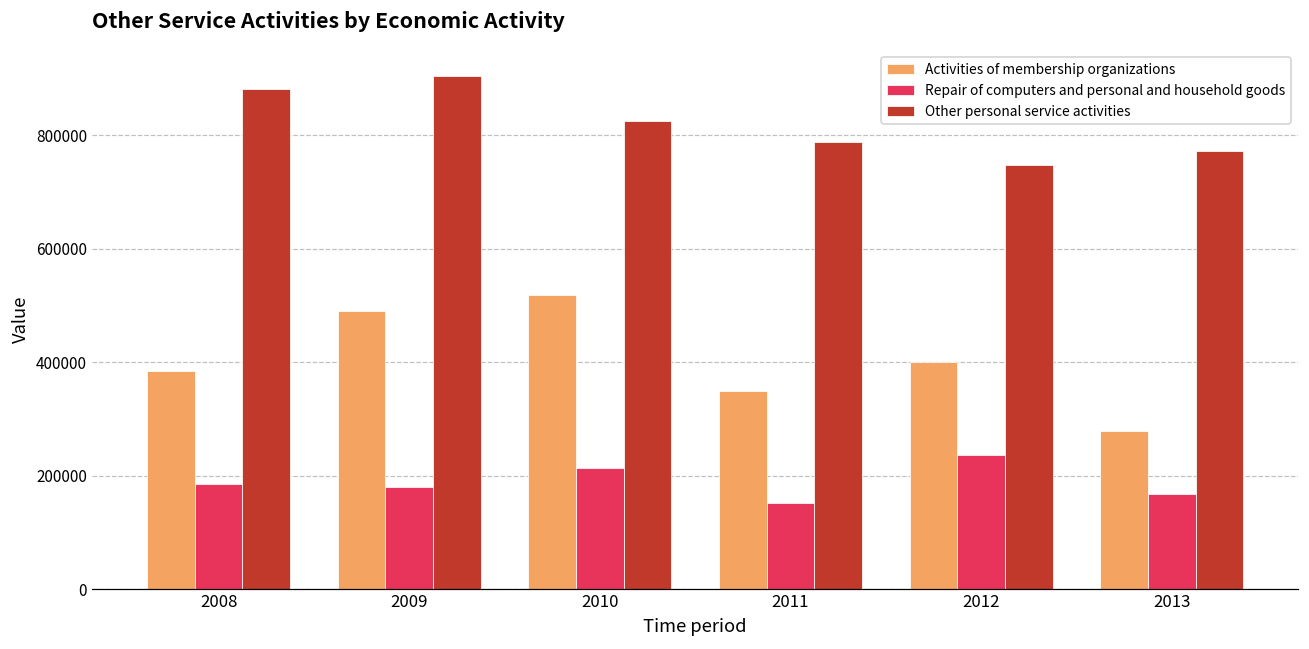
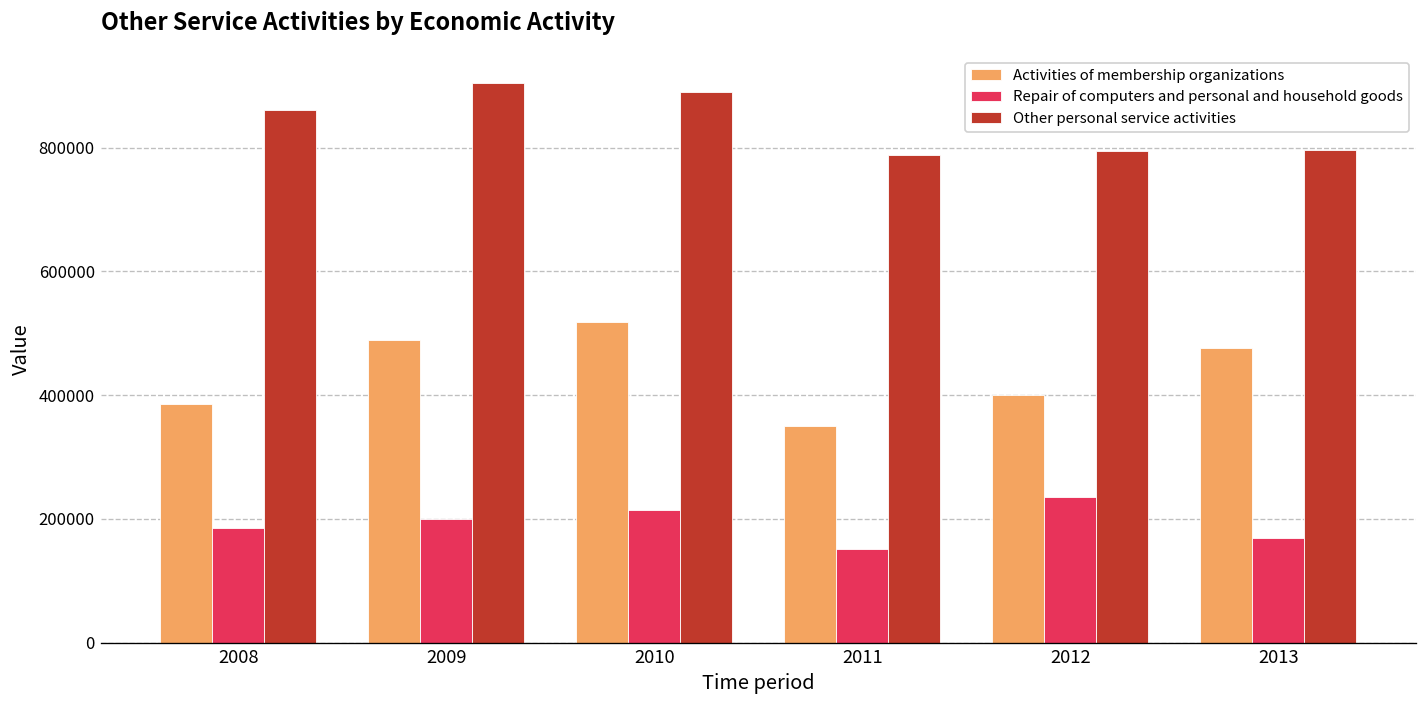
Other personal service activities, 2008: 880000 -> 860000
Repair of computers and personal and household goods, 2009: 180000 -> 200000
Other personal service activities, 2010: 830000 -> 890000
Other personal service activities, 2012: 750000 -> 790000
Activities of membership organizations, 2013: 280000 -> 480000
Other personal service activities, 2013: 770000 -> 800000
